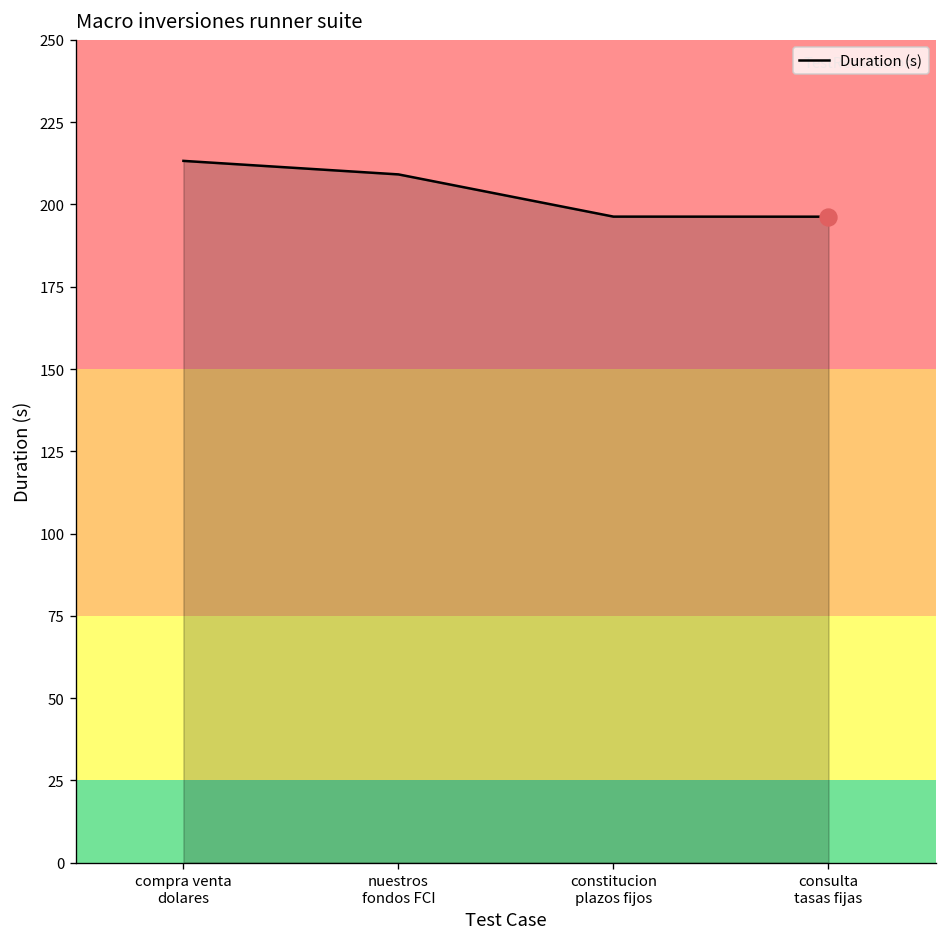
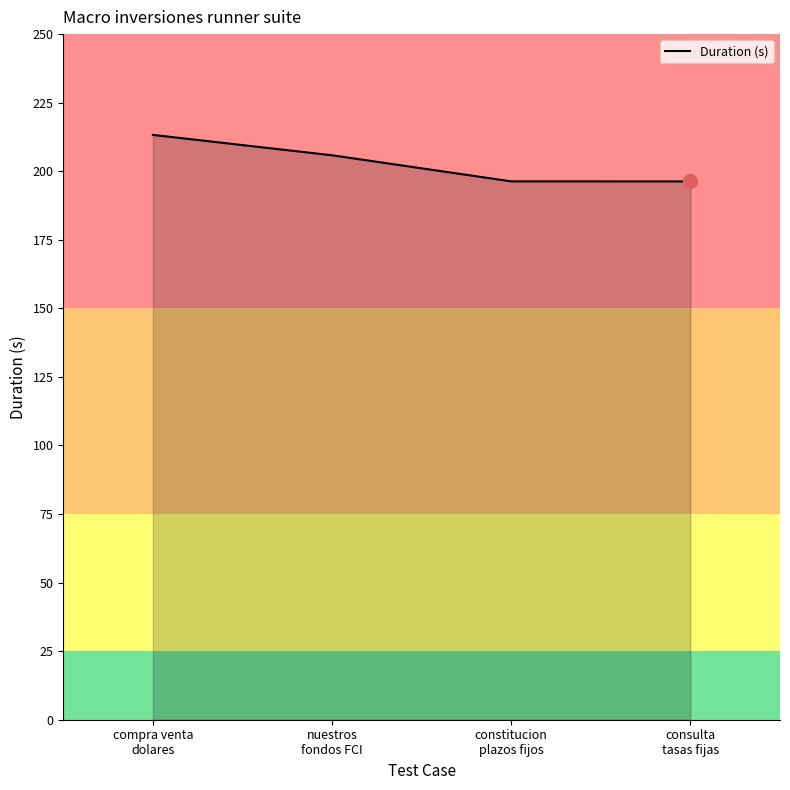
Duration (s), nuestros fondos FCI: 209 -> 206
